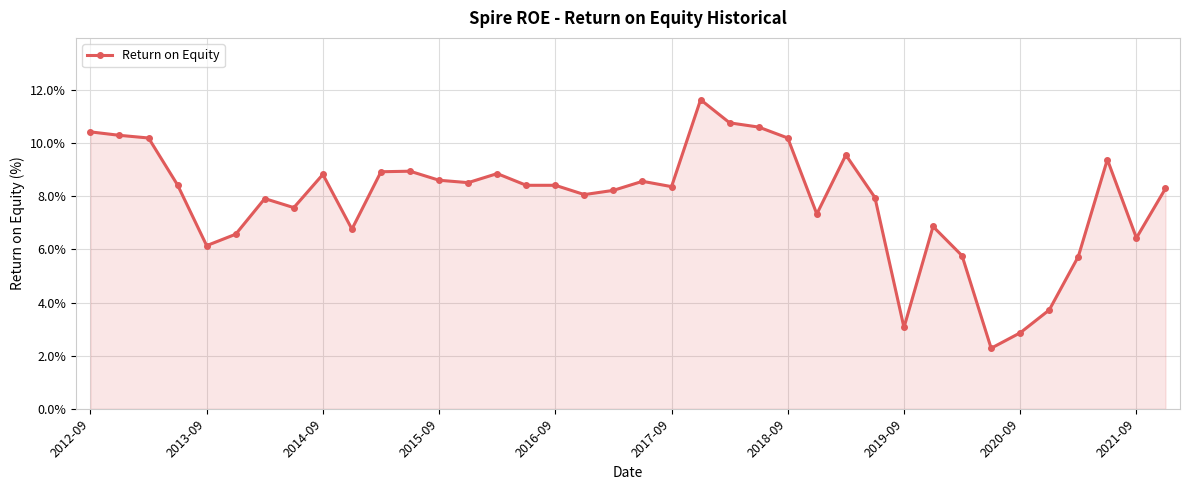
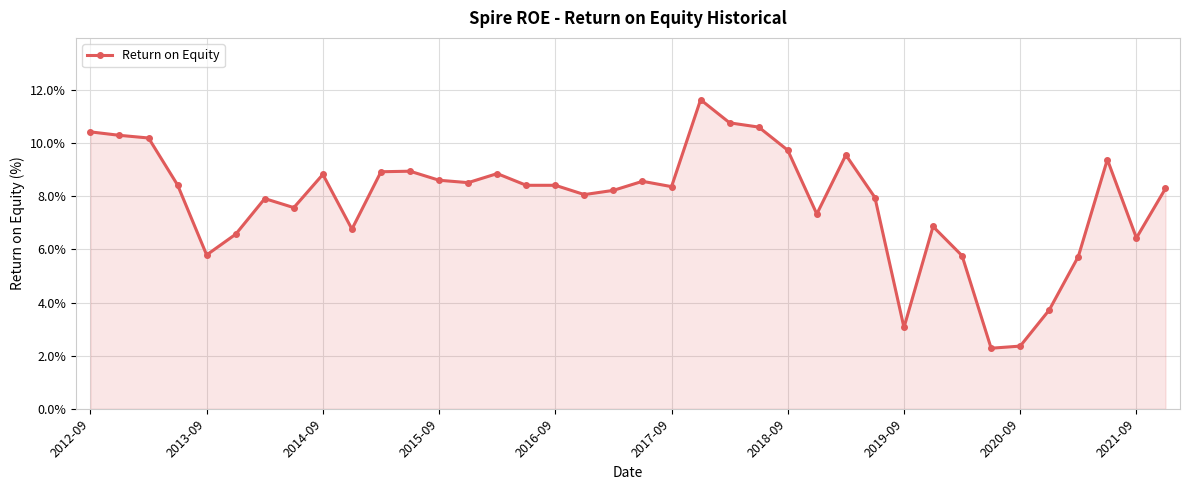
2013-09: 6.1% -> 5.8%
2018-09: 10.2% -> 9.7%
2020-09: 2.9% -> 2.4%
